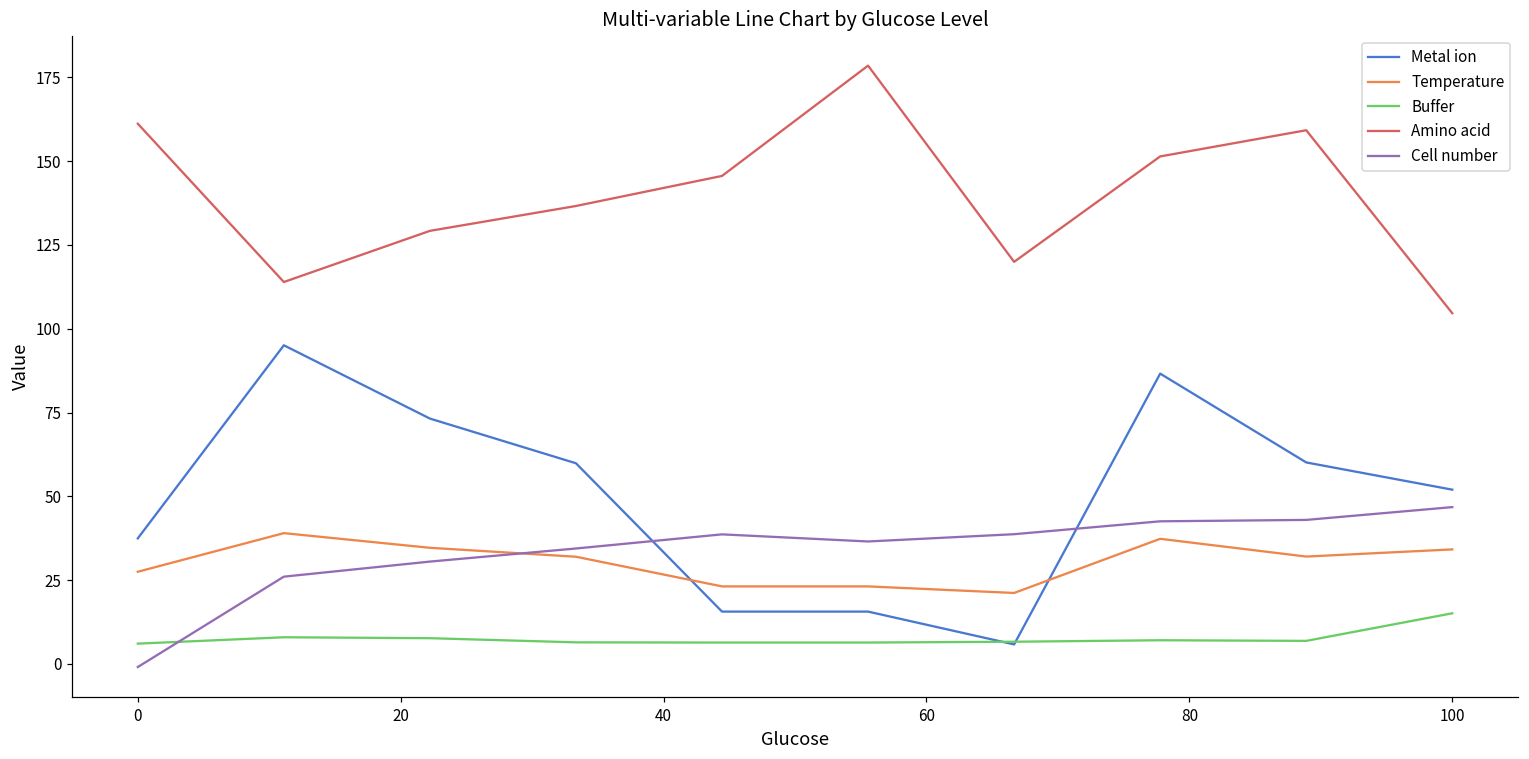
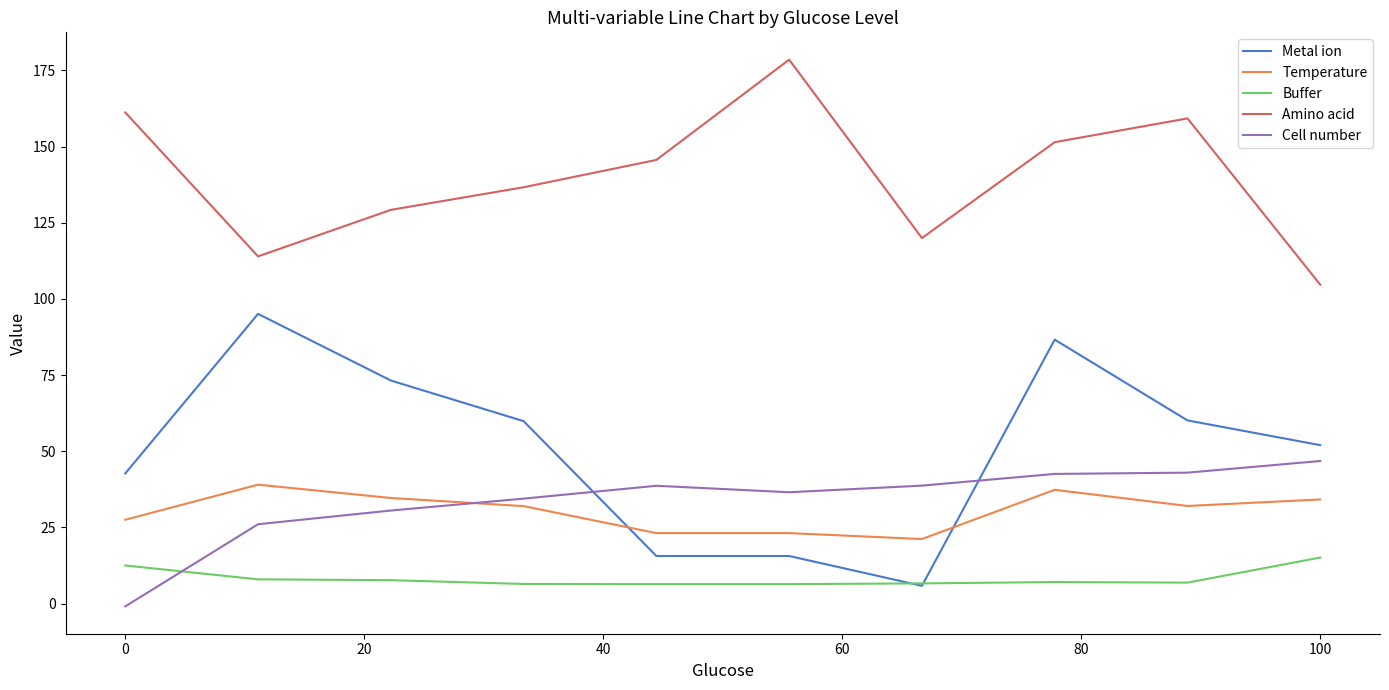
Metal ion, 0: 37 -> 43
Buffer, 0: 6 -> 12
